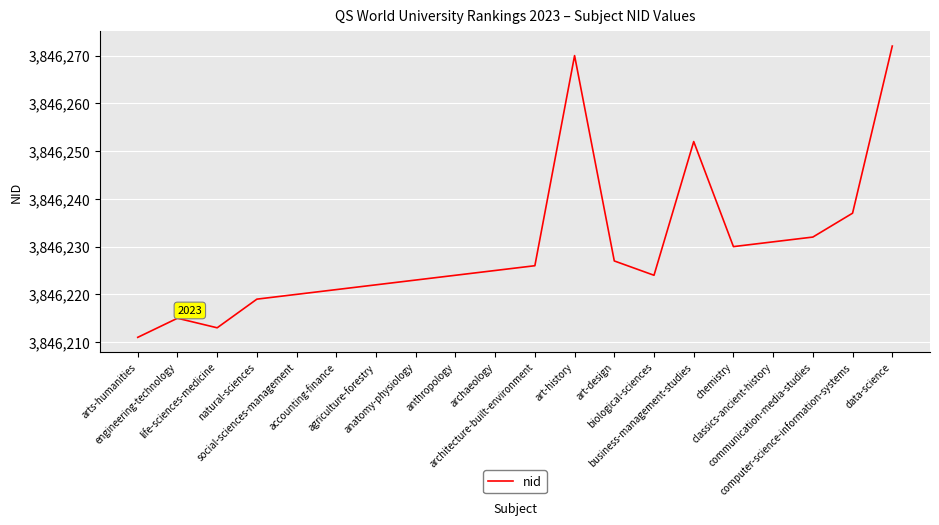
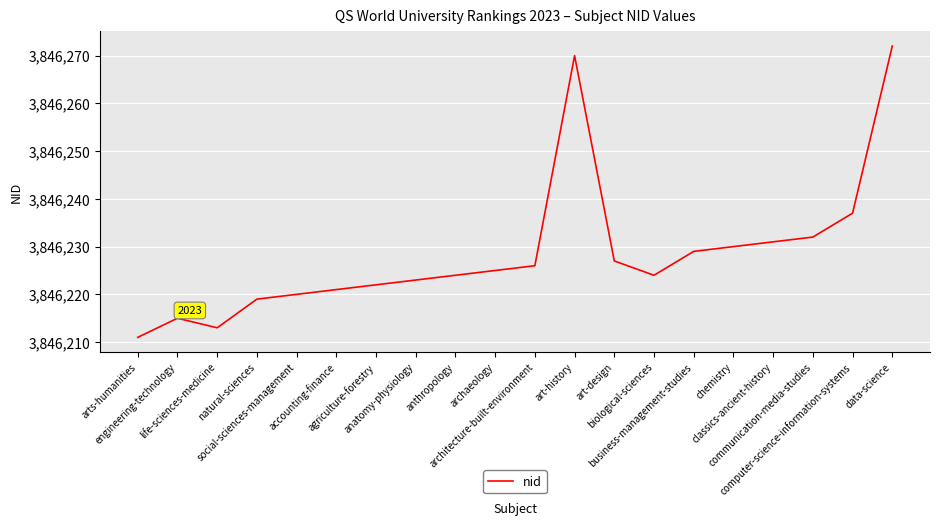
business-management-studies: 3,846,252 -> 3,846,229
